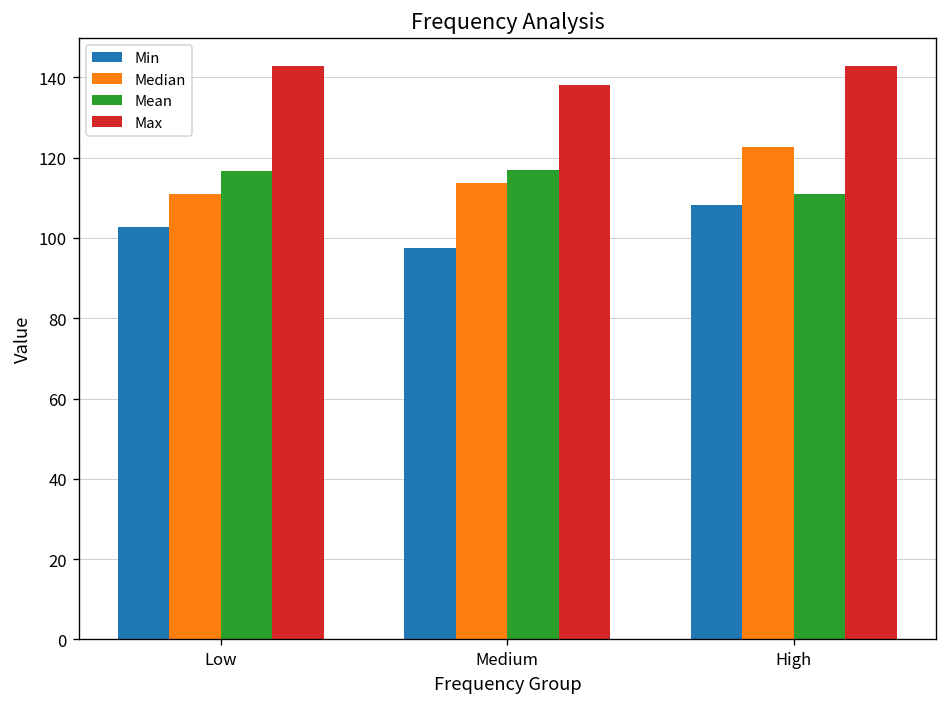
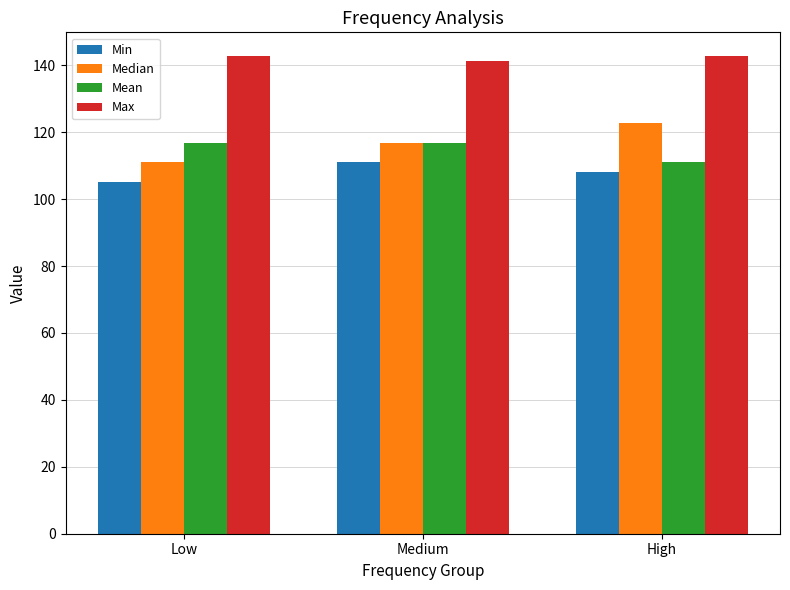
Min, Low: 103 -> 105
Min, Medium: 98 -> 111
Median, Medium: 114 -> 117
Max, Medium: 138 -> 141
